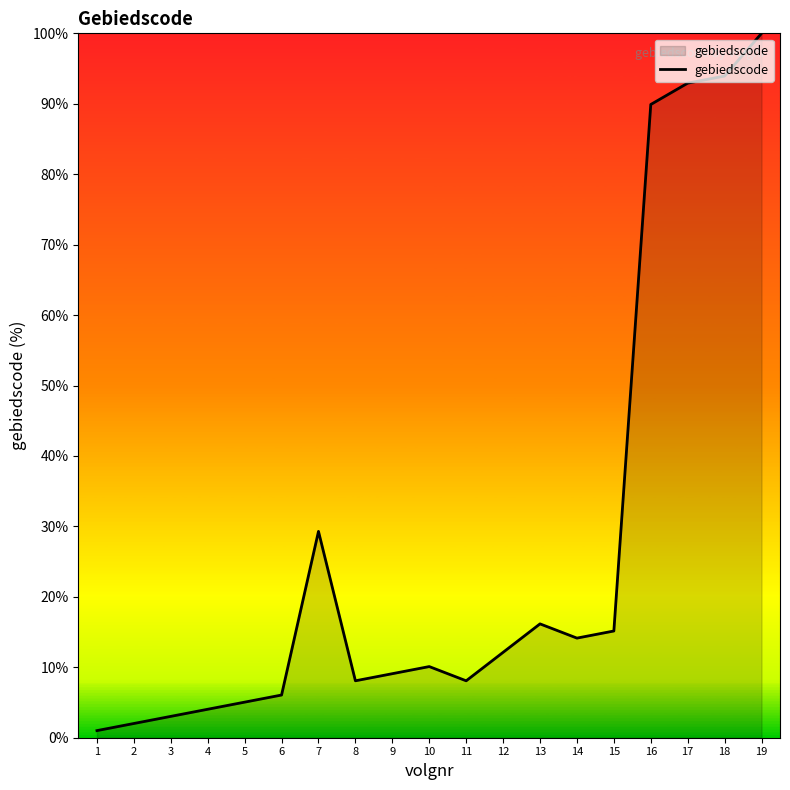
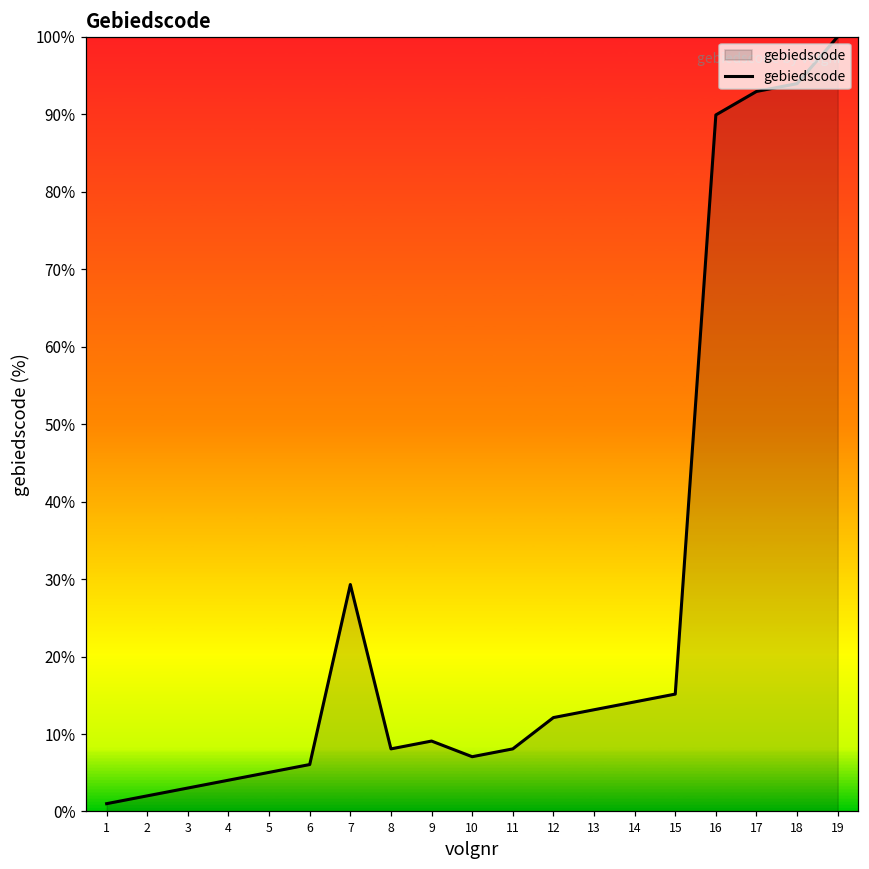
10: 10% -> 7%
13: 16% -> 13%
